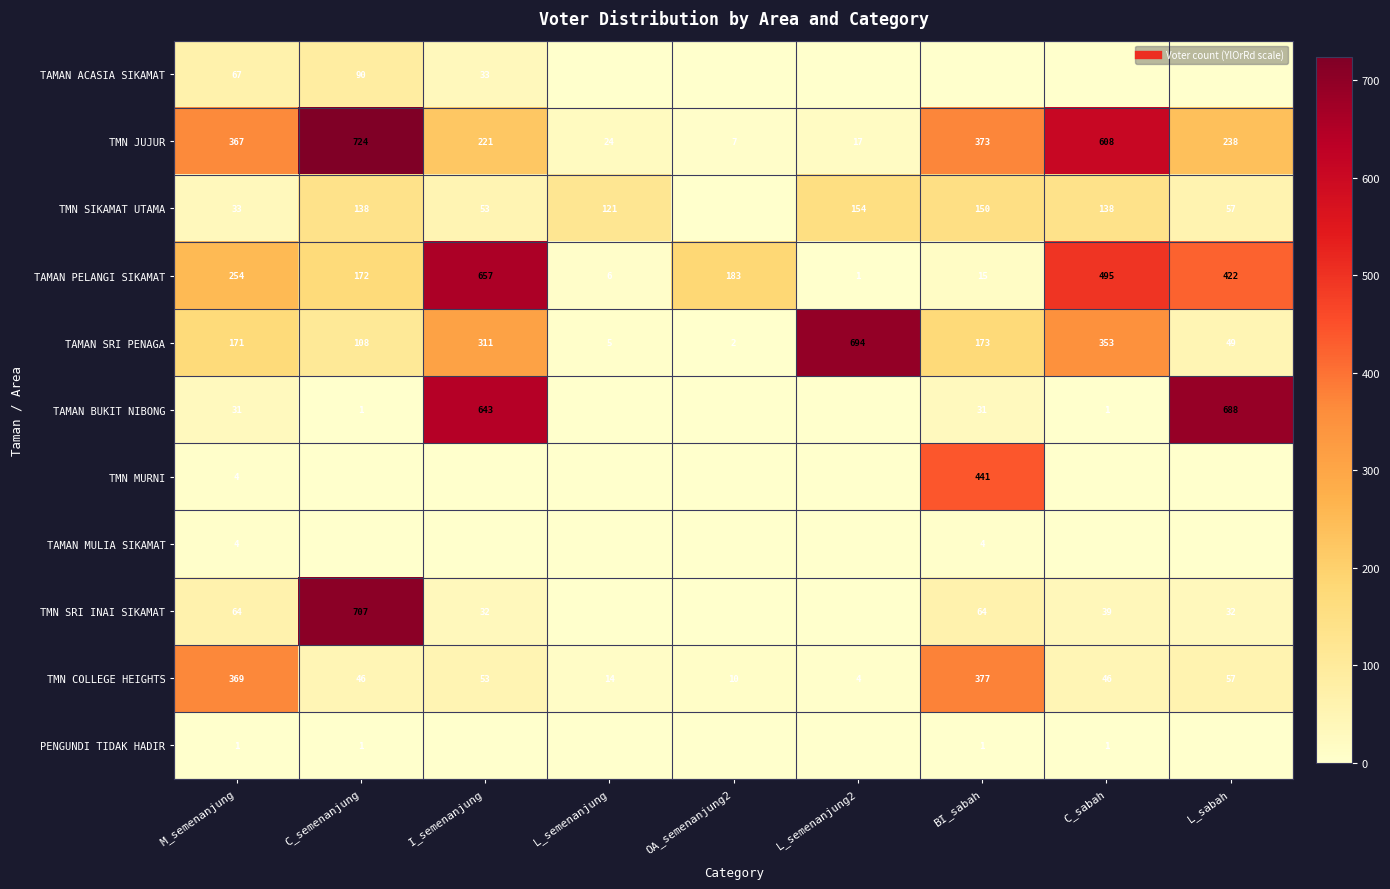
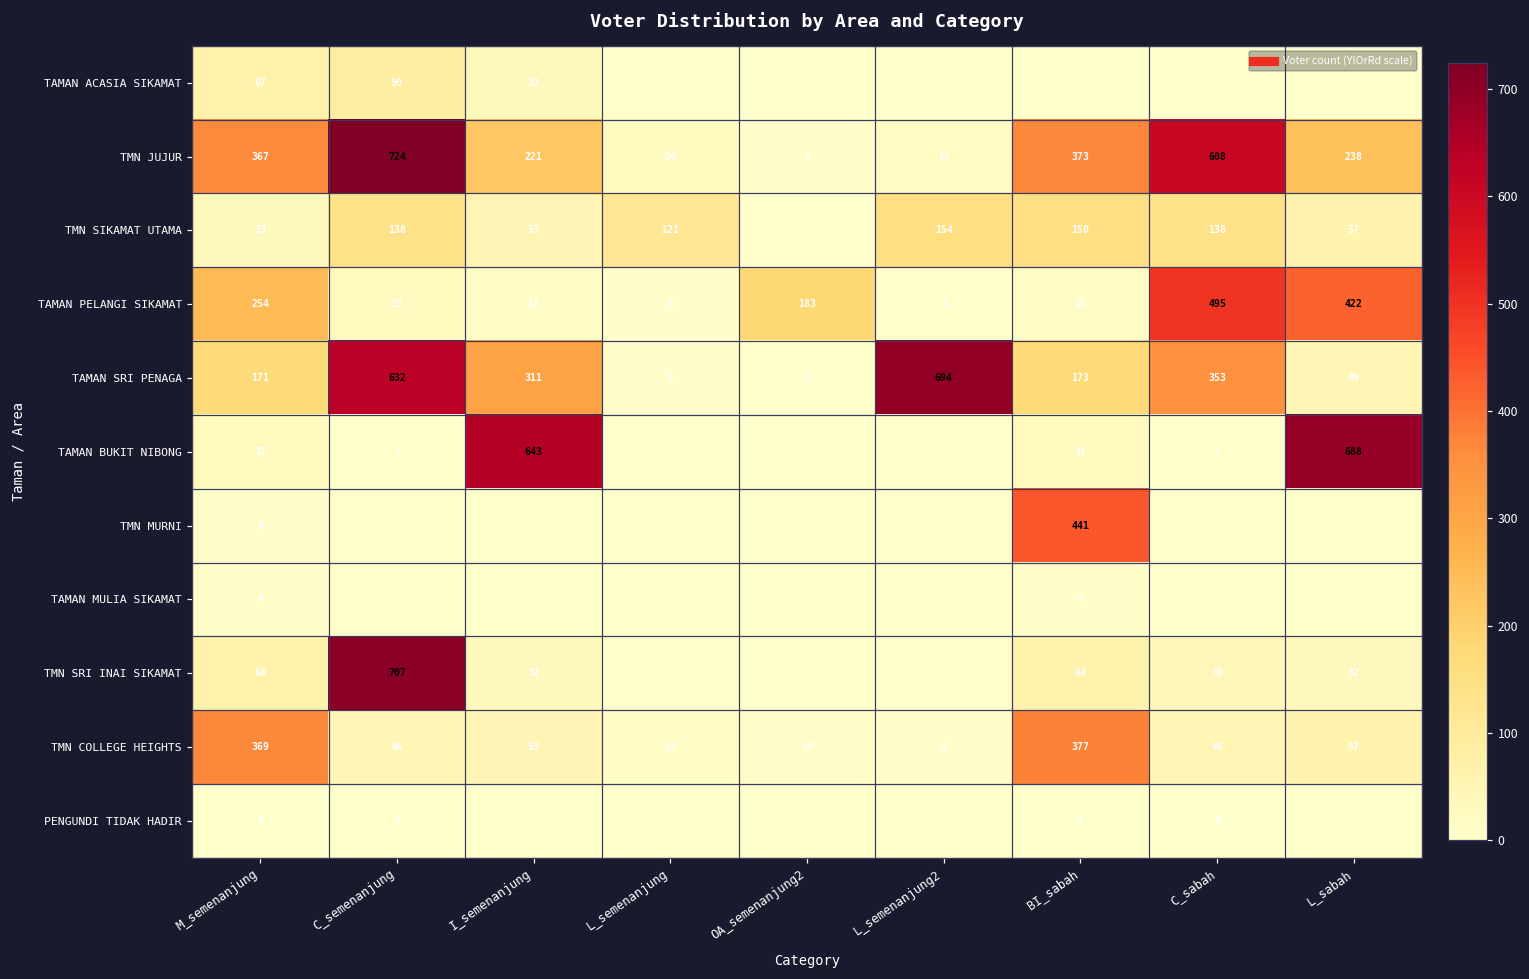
TAMAN PELANGI SIKAMAT, C_semenanjung: 172 -> 28
TAMAN PELANGI SIKAMAT, I_semenanjung: 657 -> 12
TAMAN SRI PENAGA, C_semenanjung: 108 -> 632
